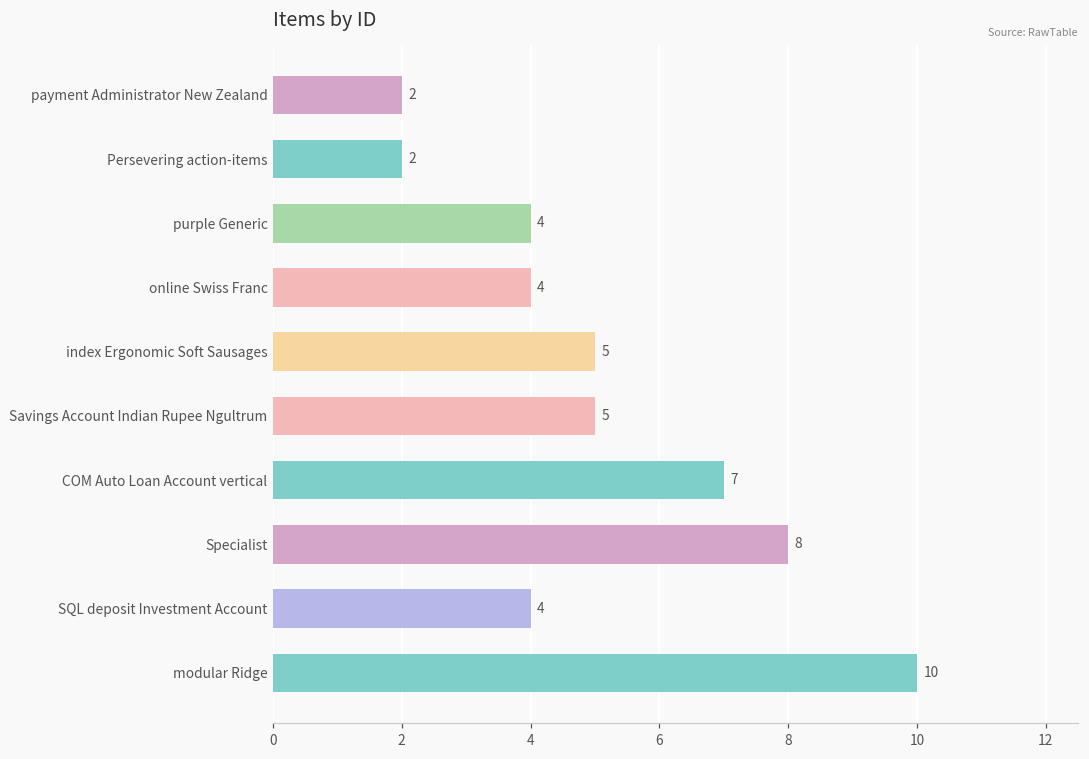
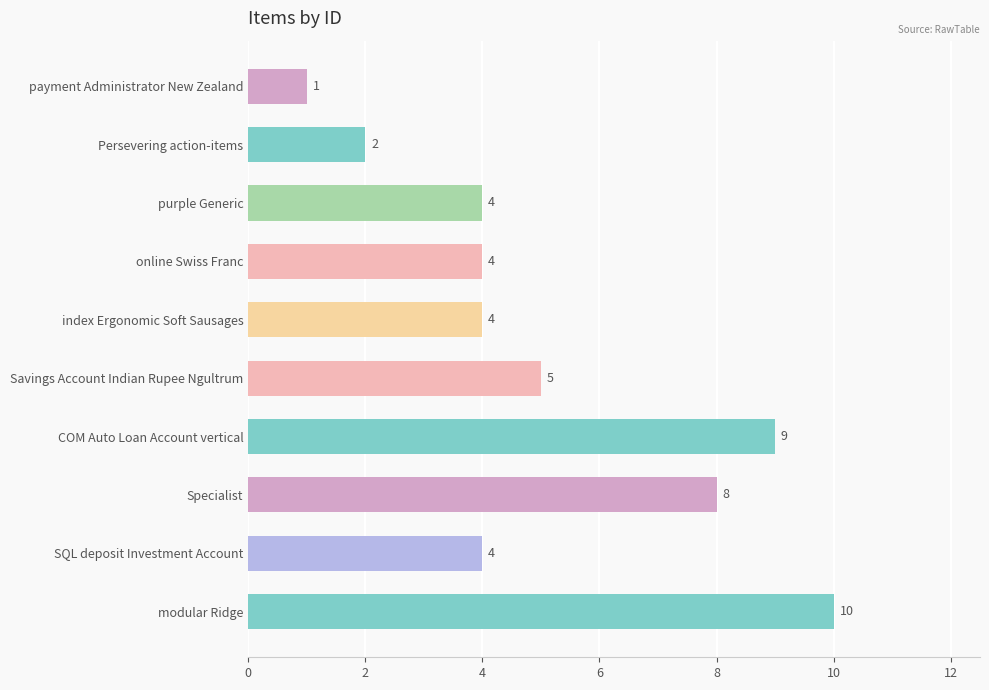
payment Administrator New Zealand: 2 -> 1
index Ergonomic Soft Sausages: 5 -> 4
COM Auto Loan Account vertical: 7 -> 9
